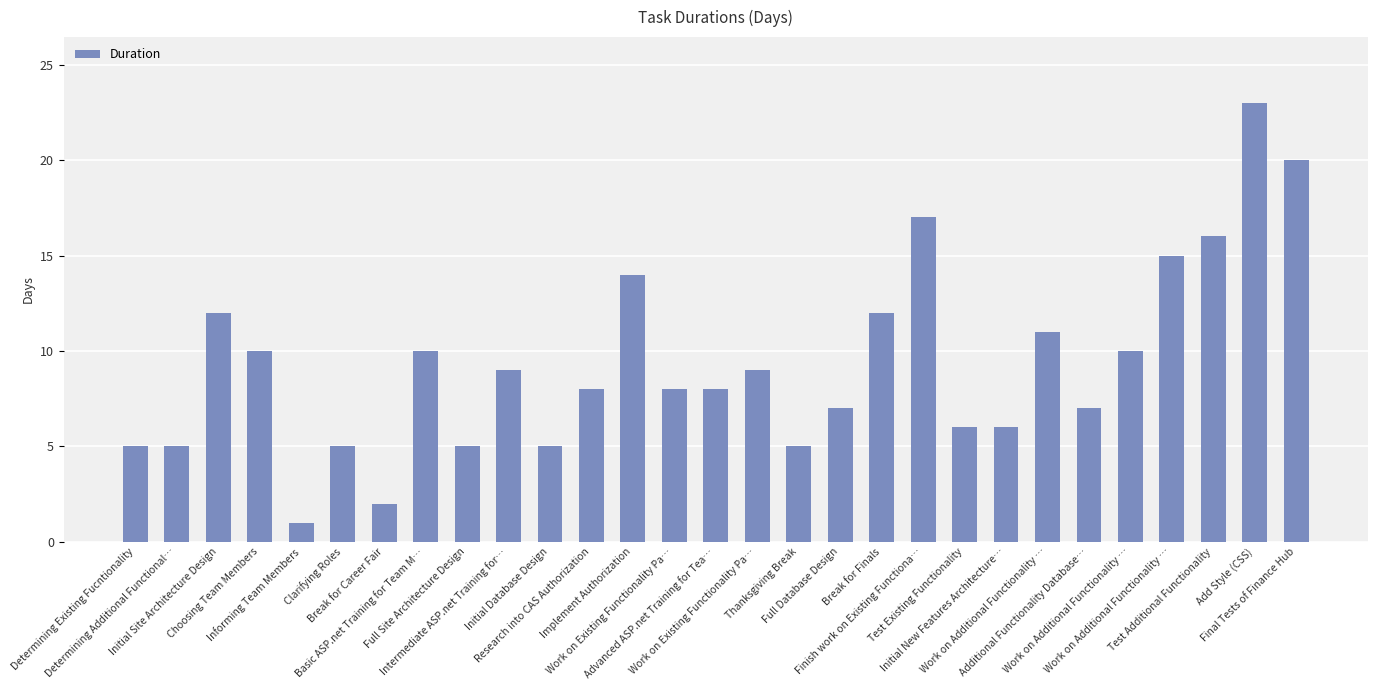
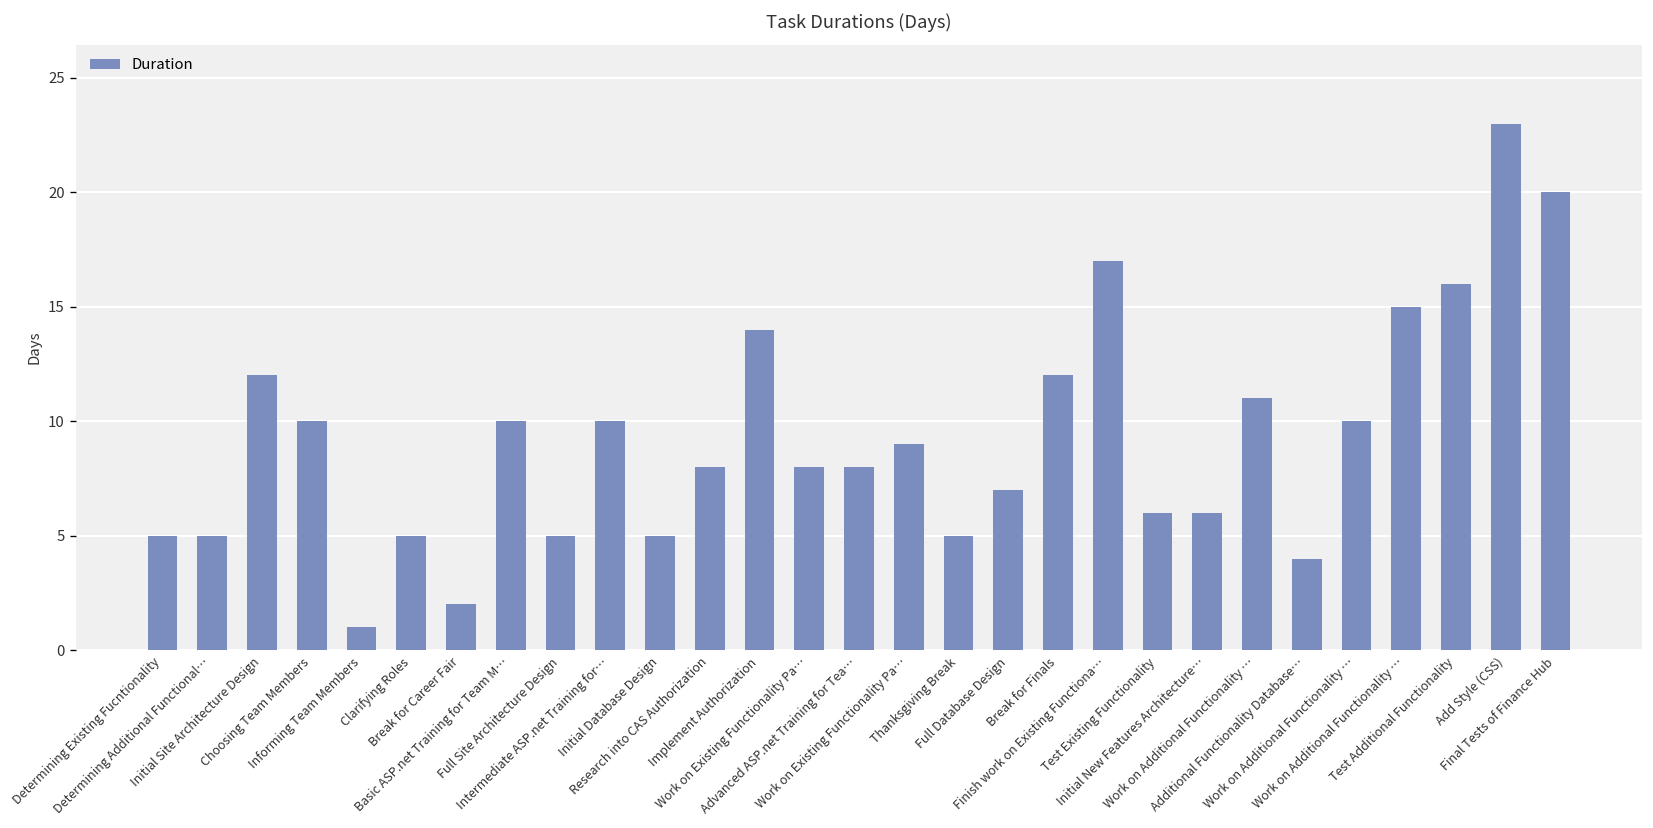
Intermediate ASP.net Training for…: 9 -> 10
Additional Functionality Database…: 7 -> 4
